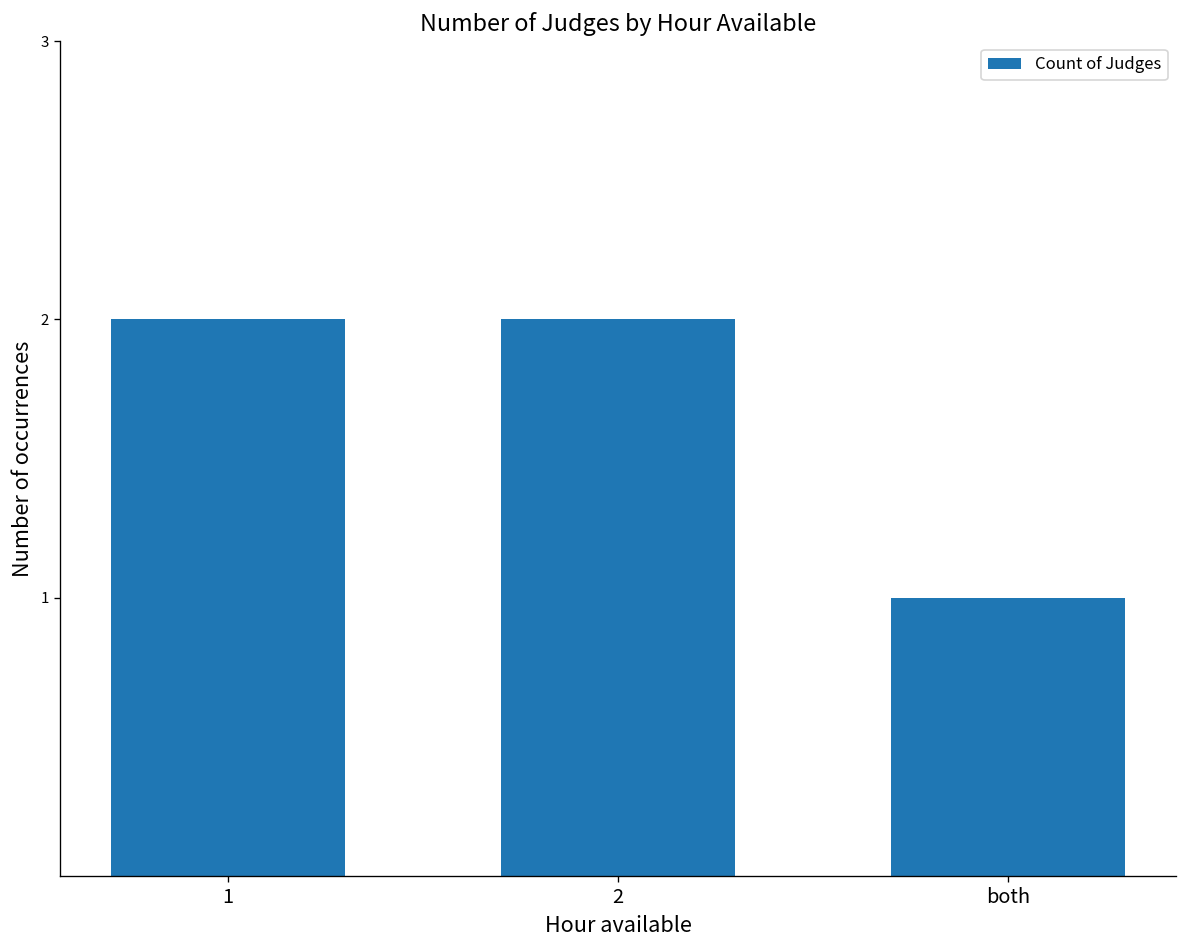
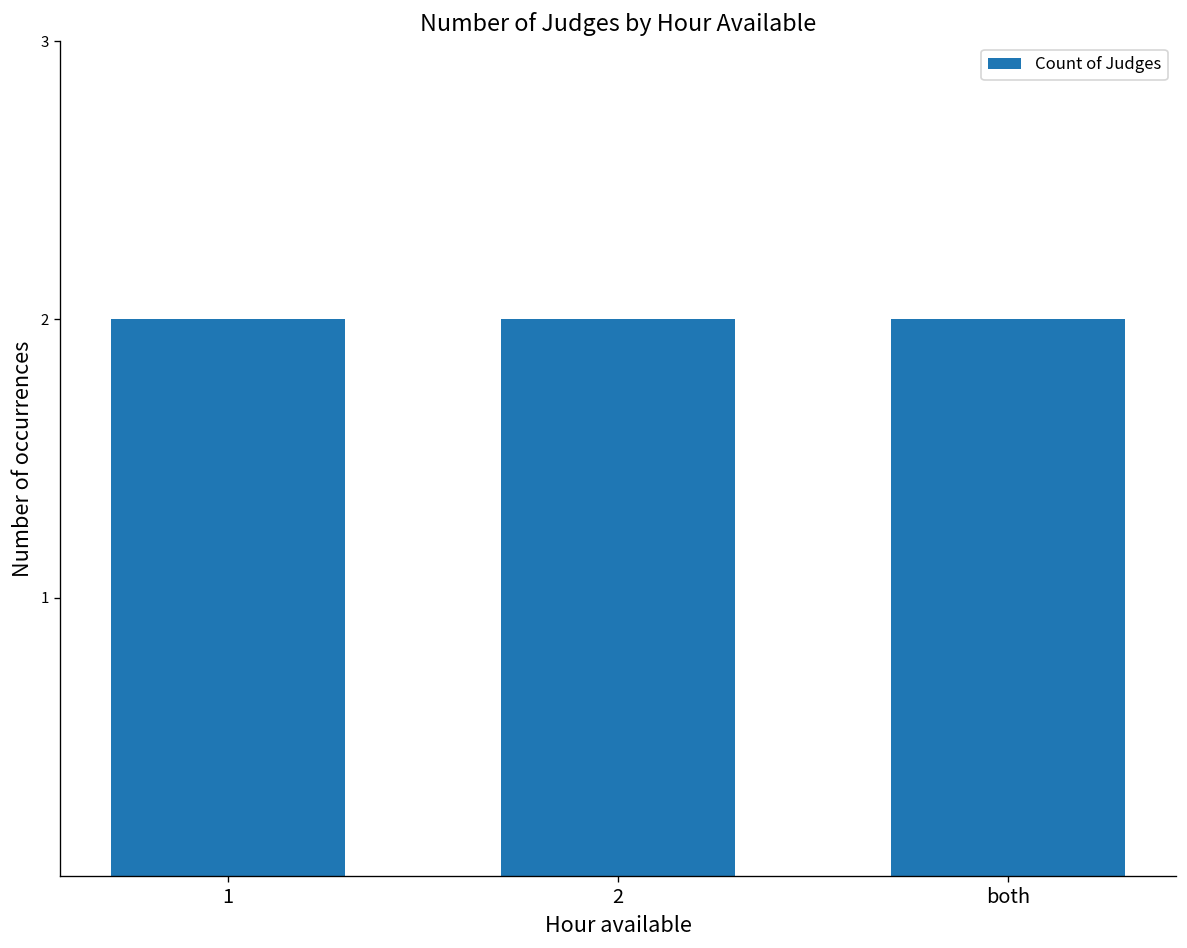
both: 1 -> 2
